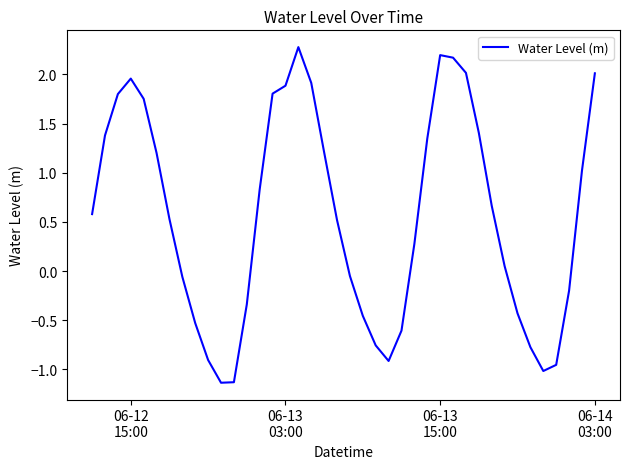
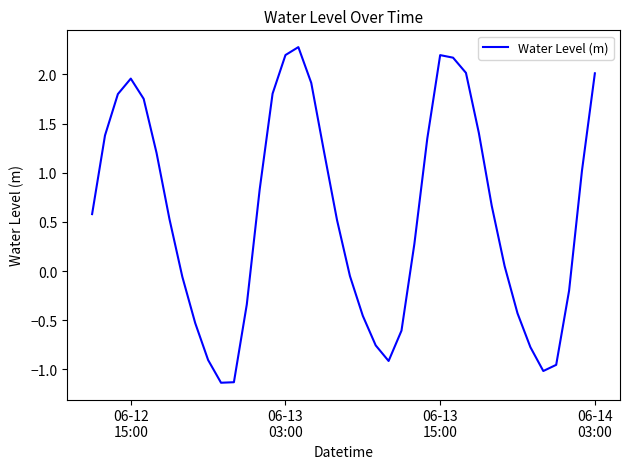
06-13 03:00: 1.9 -> 2.2
